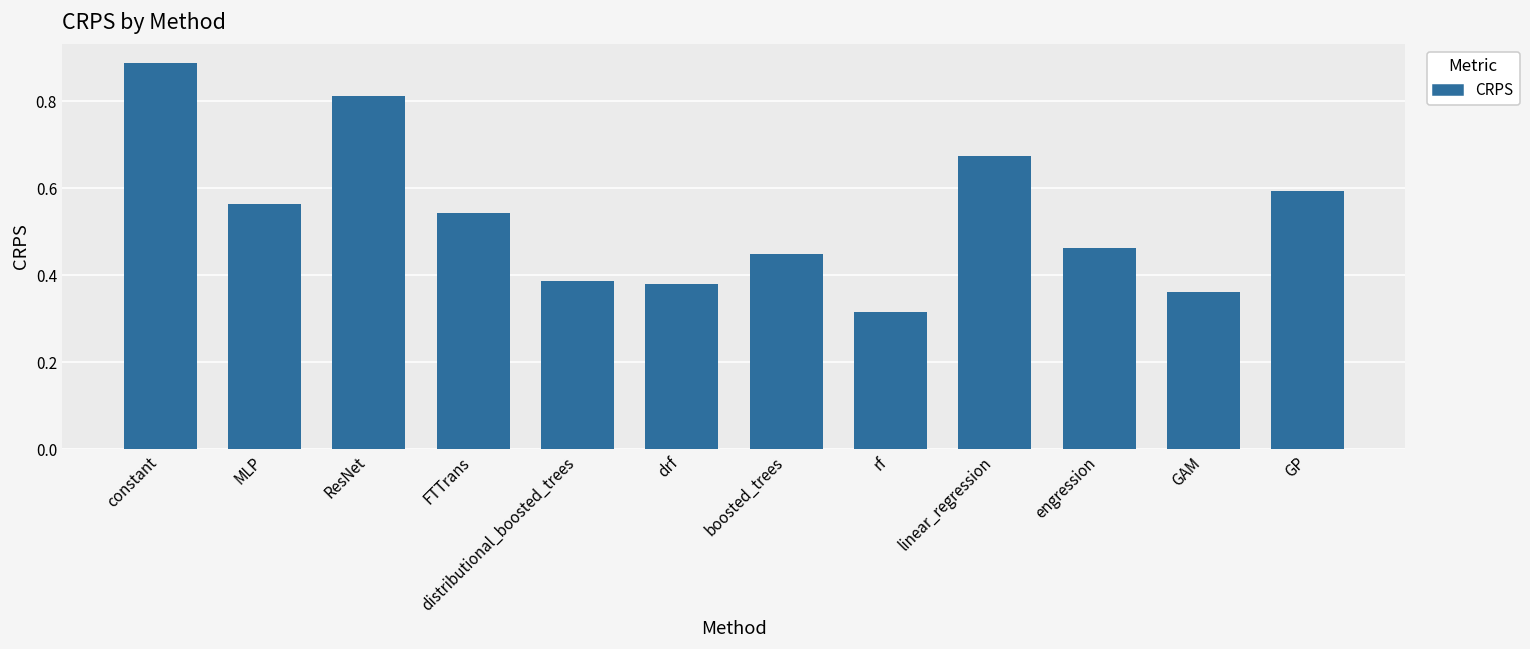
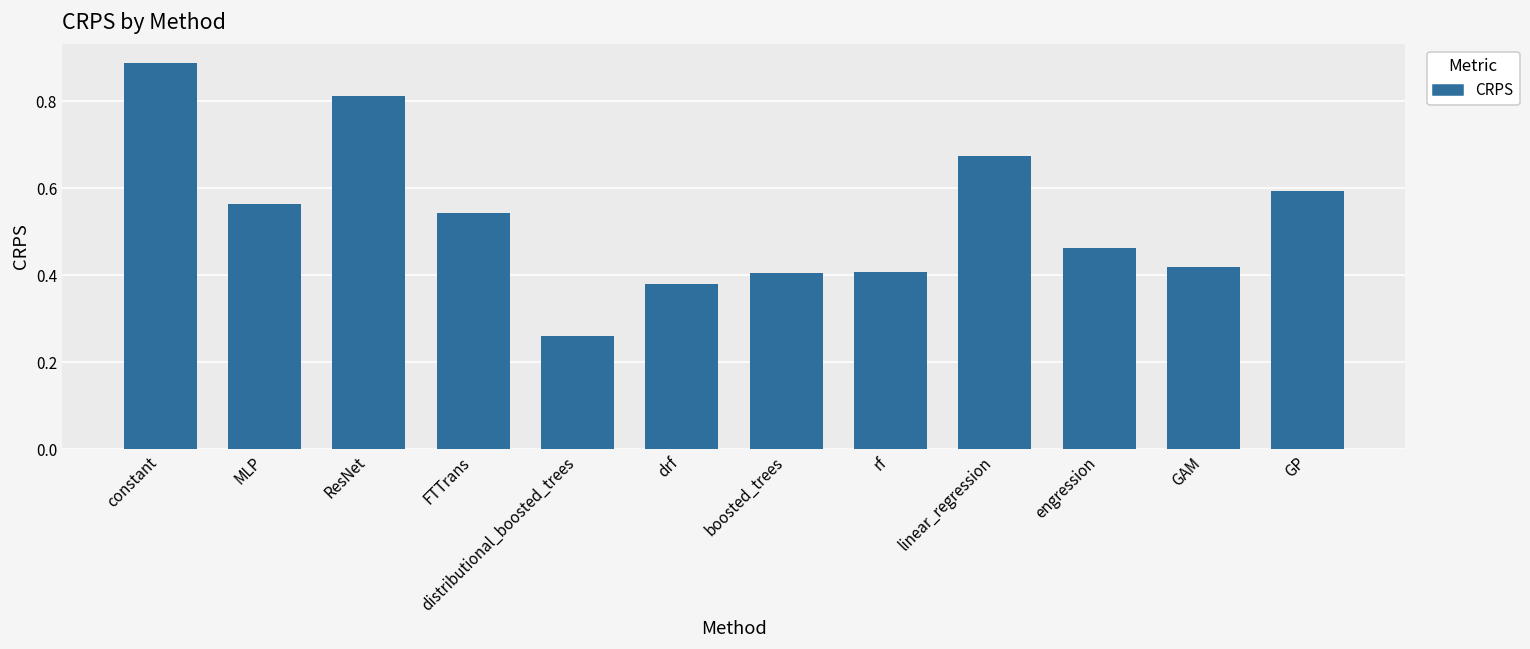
distributional_boosted_trees: 0.39 -> 0.26
boosted_trees: 0.45 -> 0.41
rf: 0.31 -> 0.41
GAM: 0.36 -> 0.42
